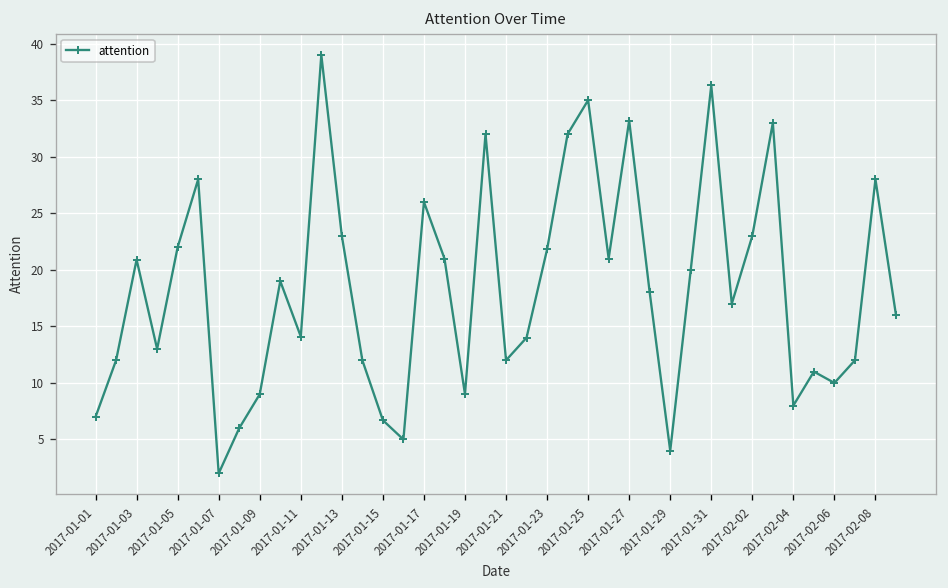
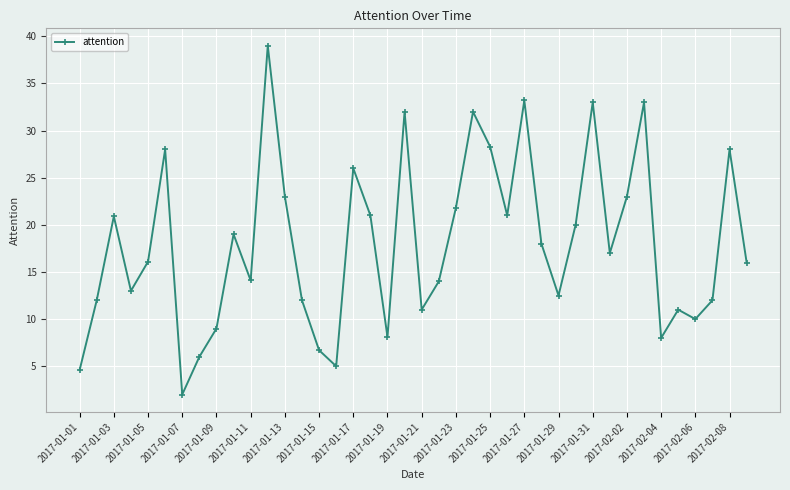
2017-01-01: 7 -> 5
2017-01-05: 22 -> 16
2017-01-19: 9 -> 8
2017-01-21: 12 -> 11
2017-01-25: 35 -> 28
2017-01-29: 4 -> 13
2017-01-31: 36 -> 33
